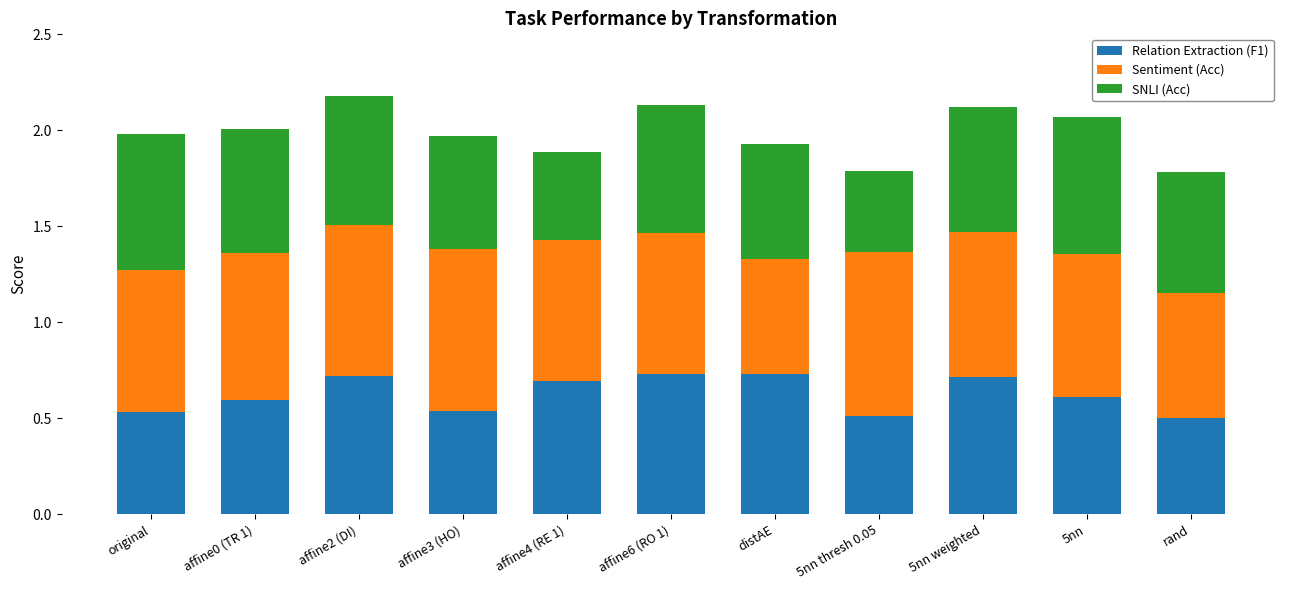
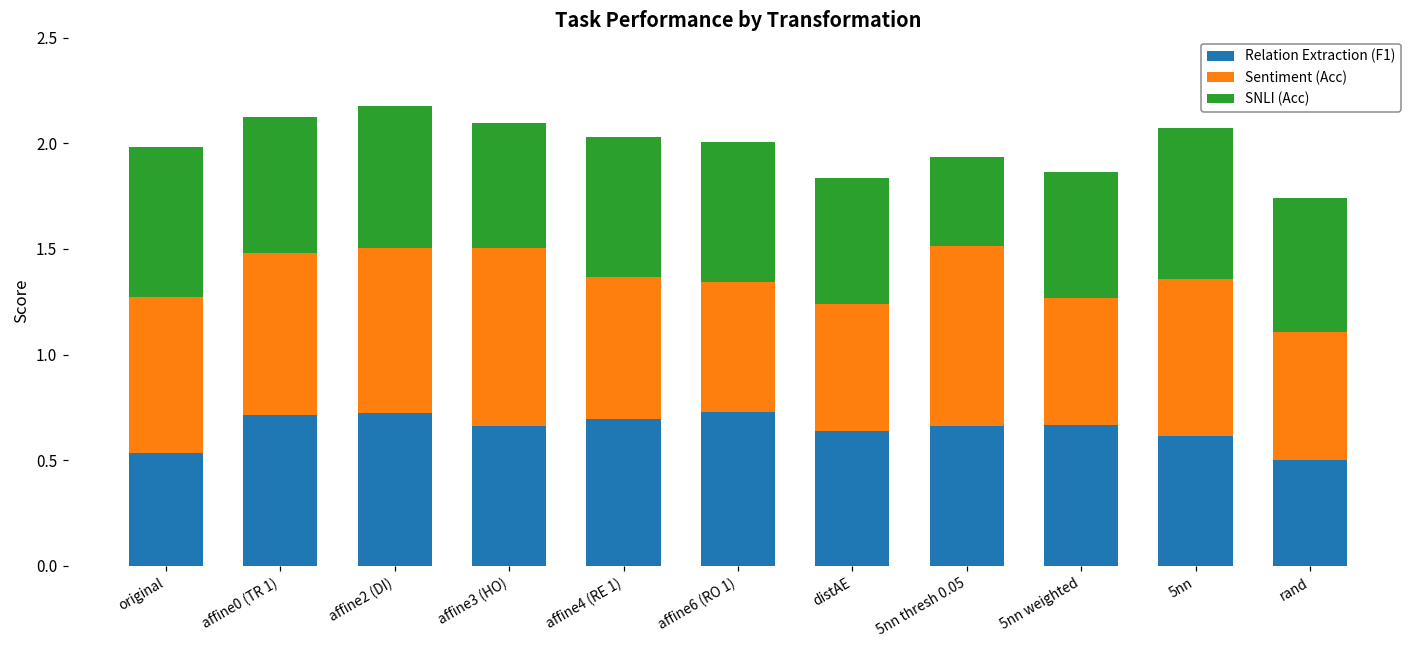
Relation Extraction (F1), affine0 (TR 1): 0.60 -> 0.71
Relation Extraction (F1), affine3 (HO): 0.54 -> 0.66
Sentiment (Acc), affine4 (RE 1): 0.74 -> 0.67
SNLI (Acc), affine4 (RE 1): 0.46 -> 0.66
Sentiment (Acc), affine6 (RO 1): 0.74 -> 0.61
Relation Extraction (F1), distAE: 0.73 -> 0.64
Relation Extraction (F1), 5nn thresh 0.05: 0.51 -> 0.66
Relation Extraction (F1), 5nn weighted: 0.71 -> 0.66
Sentiment (Acc), 5nn weighted: 0.76 -> 0.60
SNLI (Acc), 5nn weighted: 0.65 -> 0.60
Sentiment (Acc), rand: 0.65 -> 0.61
